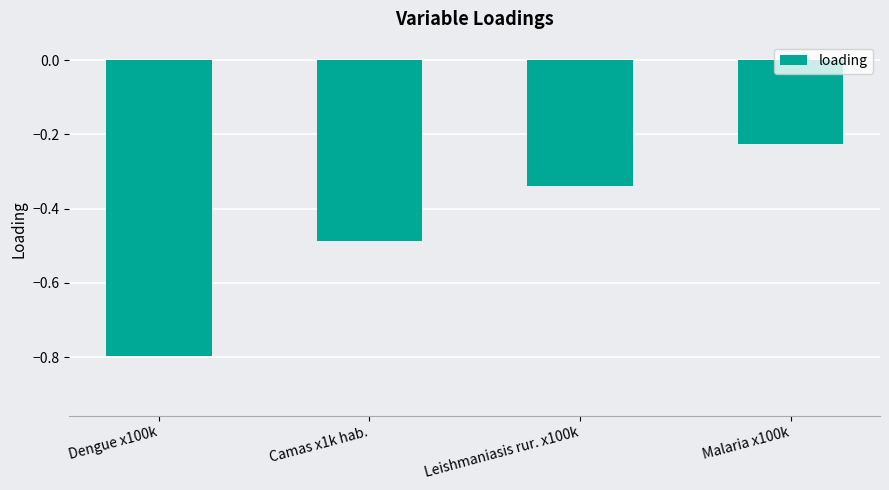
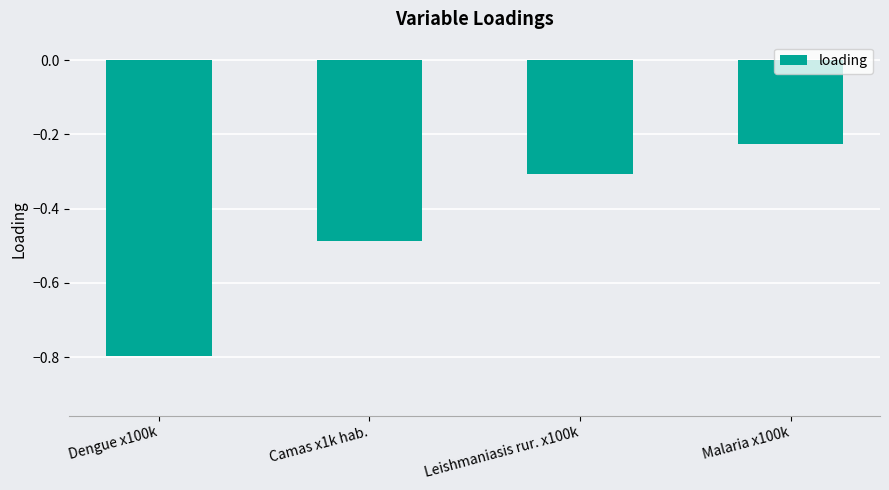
Leishmaniasis rur. x100k: -0.34 -> -0.31
